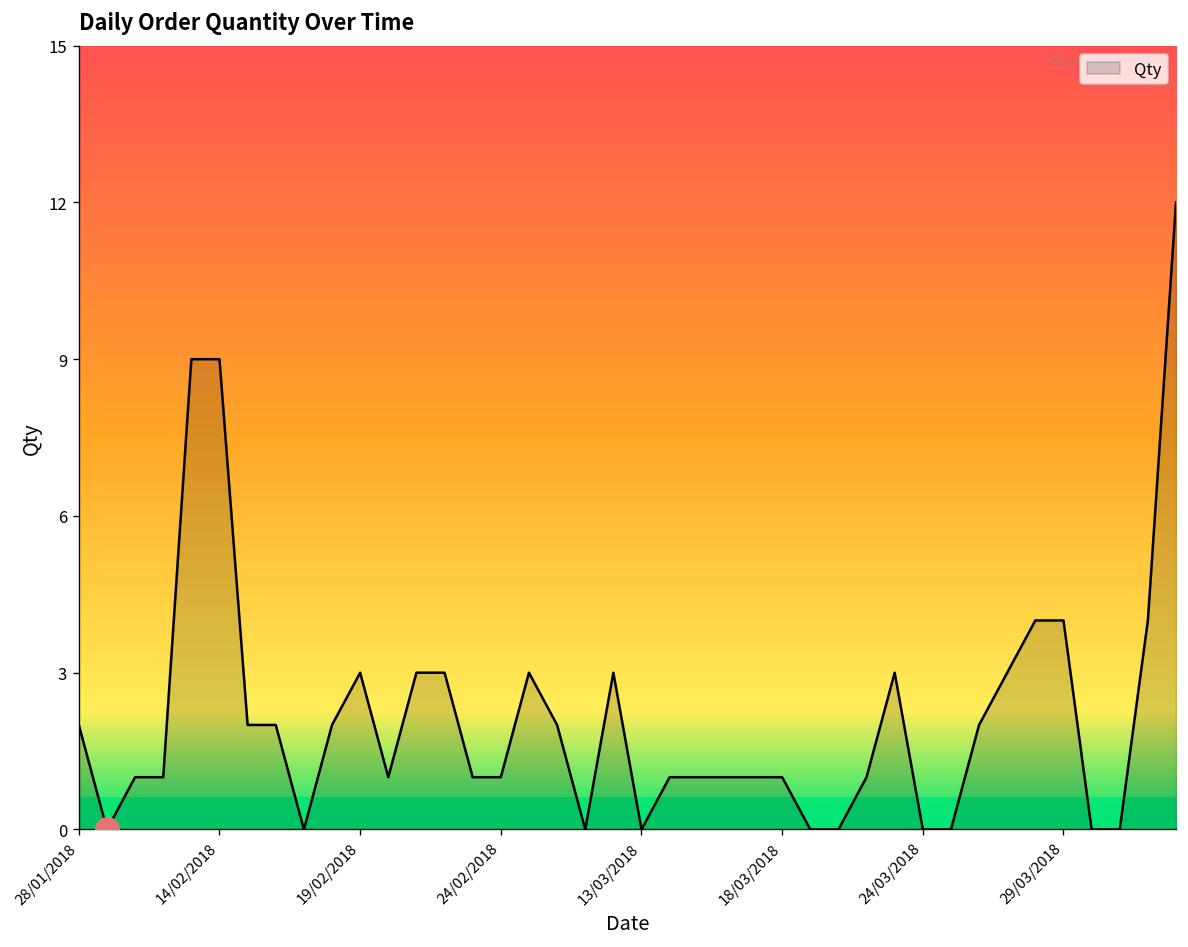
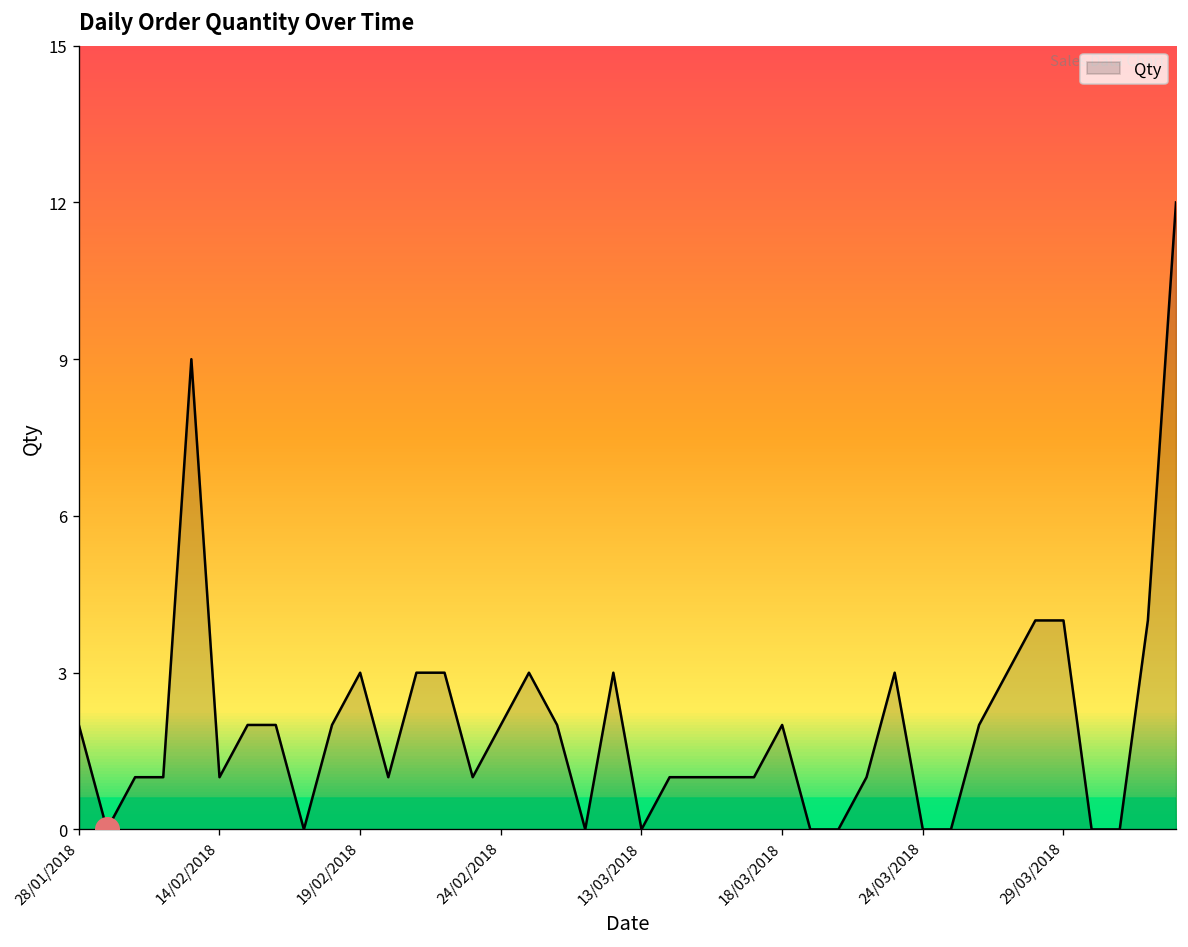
Qty, 14/02/2018: 9 -> 1
Qty, 24/02/2018: 1 -> 2
Qty, 18/03/2018: 1 -> 2
